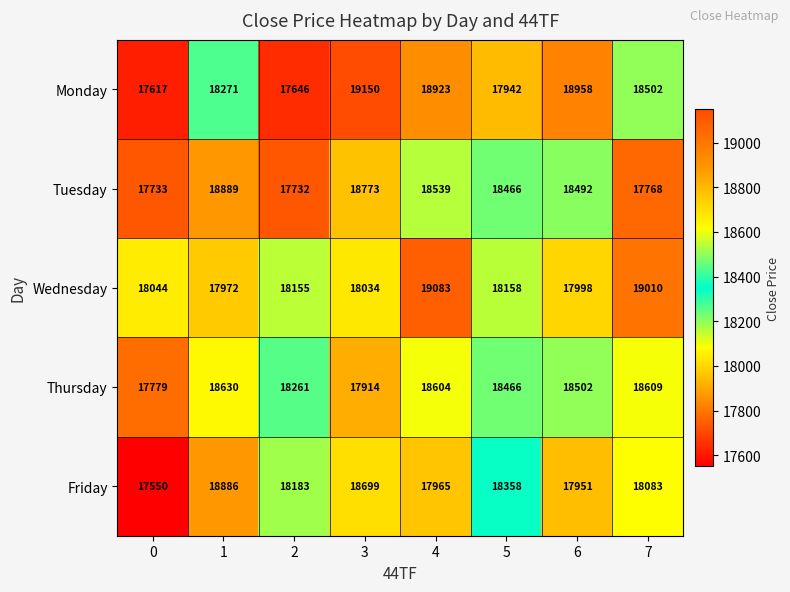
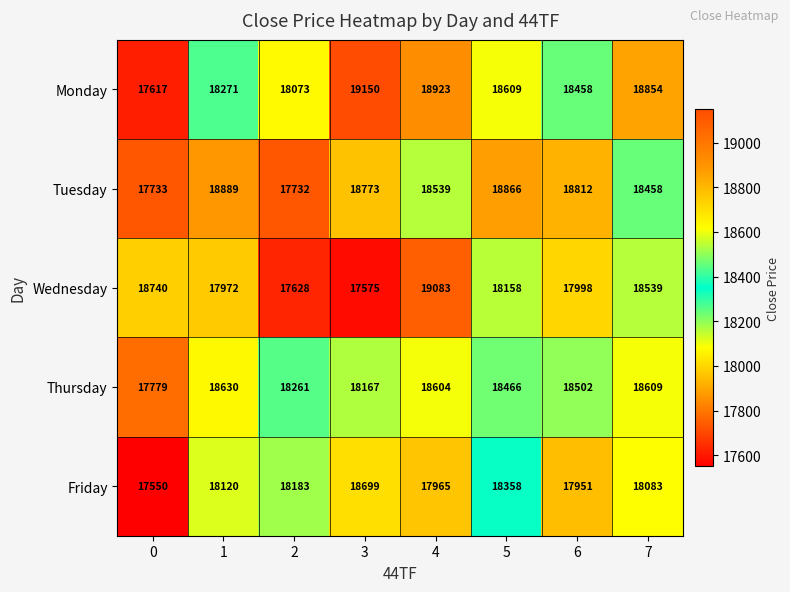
Monday, 2: 17646 -> 18073
Monday, 5: 17942 -> 18609
Monday, 6: 18958 -> 18458
Monday, 7: 18502 -> 18854
Tuesday, 5: 18466 -> 18866
Tuesday, 6: 18492 -> 18812
Tuesday, 7: 17768 -> 18458
Wednesday, 0: 18044 -> 18740
Wednesday, 2: 18155 -> 17628
Wednesday, 3: 18034 -> 17575
Wednesday, 7: 19010 -> 18539
Thursday, 3: 17914 -> 18167
Friday, 1: 18886 -> 18120
